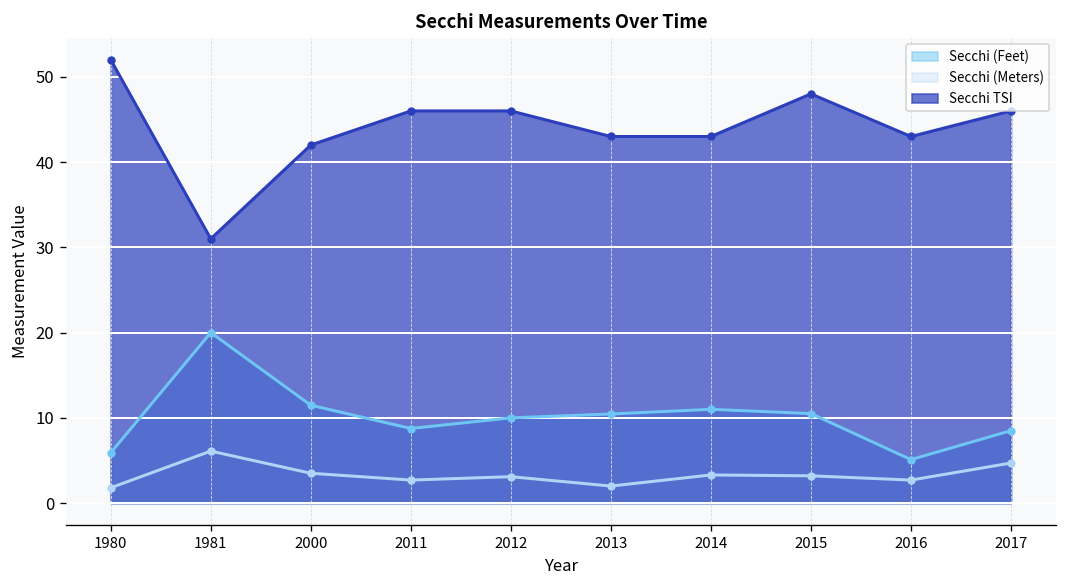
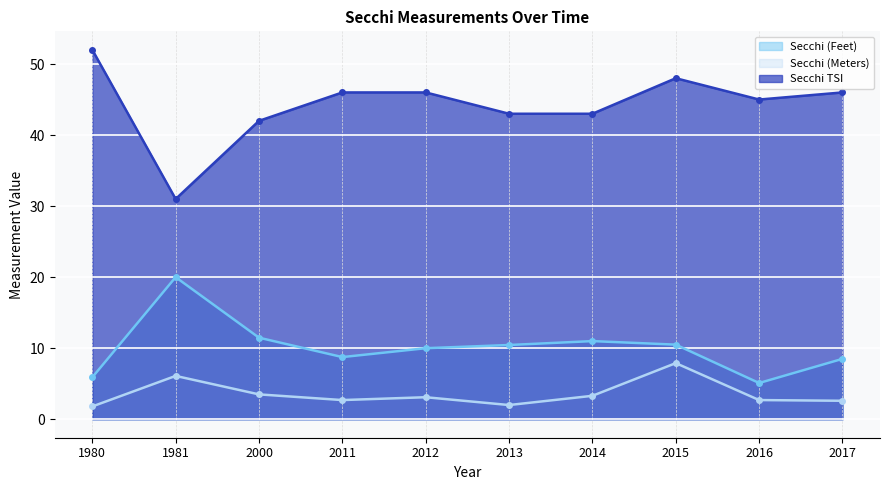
Secchi (Meters), 2015: 3 -> 8
Secchi TSI, 2016: 43 -> 45
Secchi (Meters), 2017: 5 -> 3
